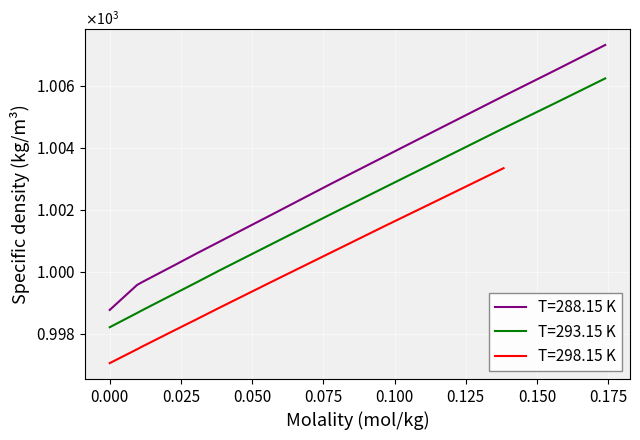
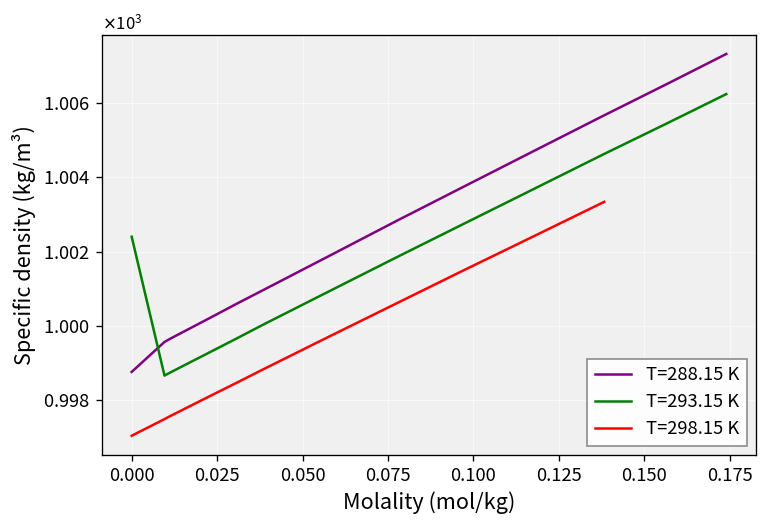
T=293.15 K, 0.000: 998.2 -> 1002.4
